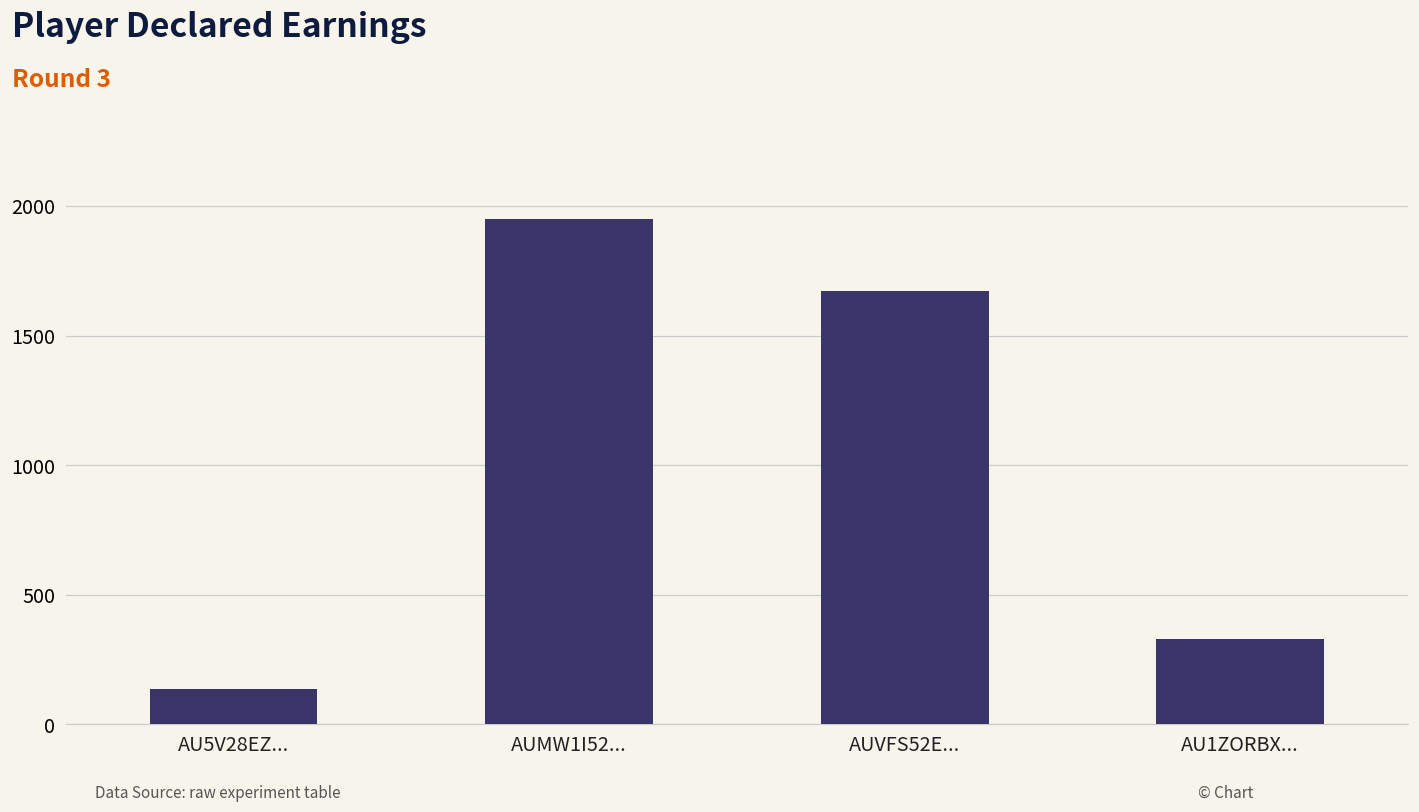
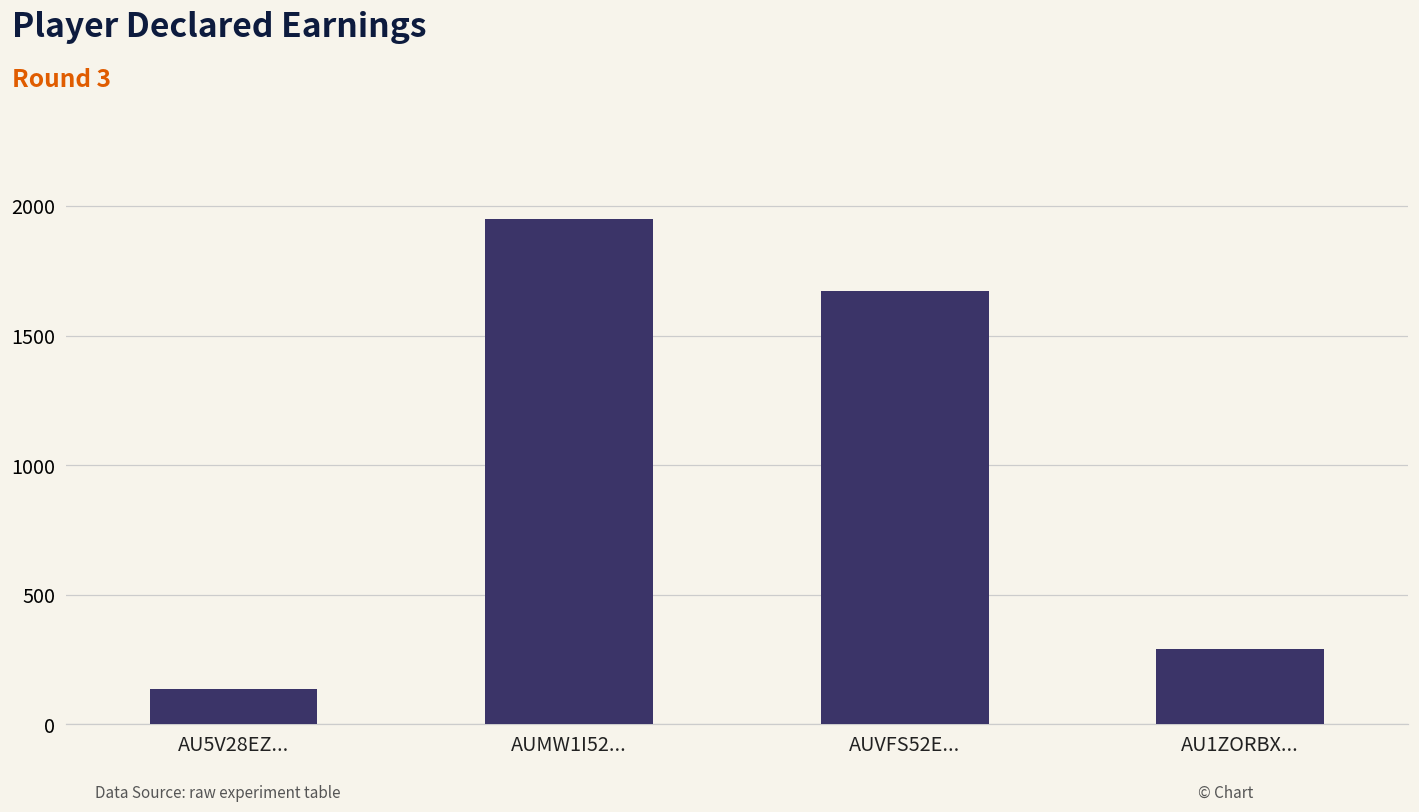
AU1ZORBX...: 330 -> 290
